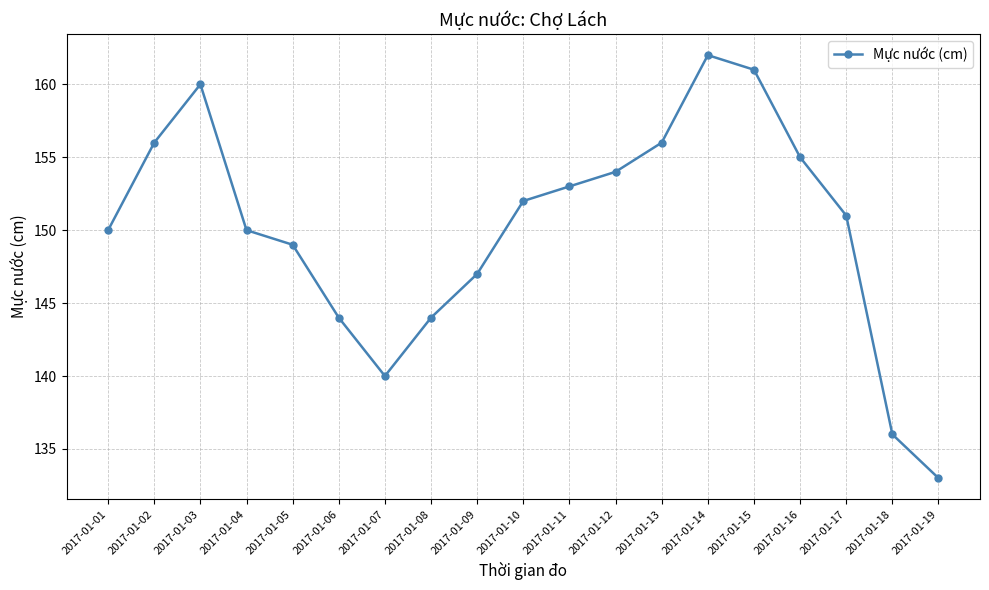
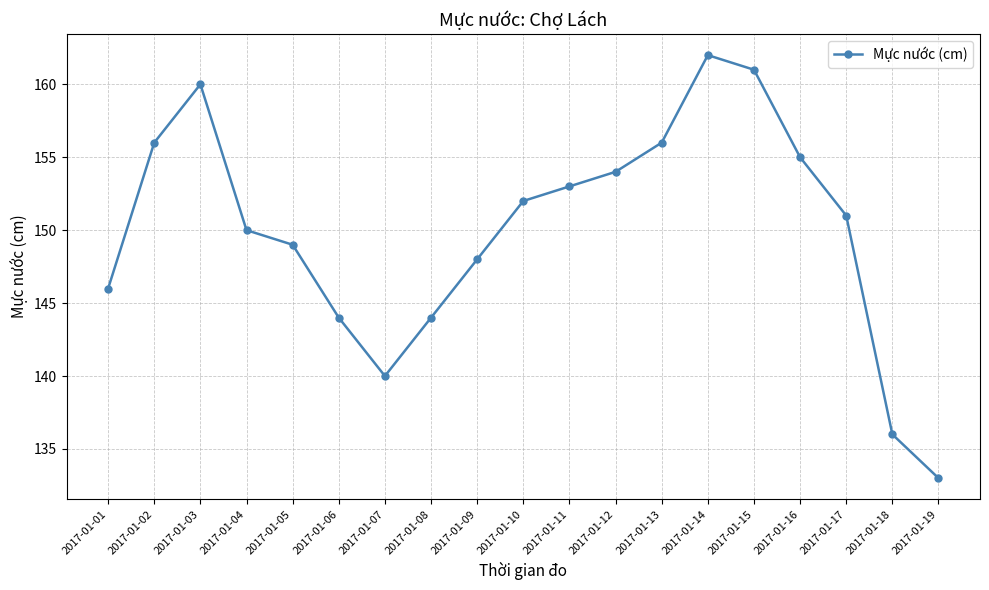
2017-01-01: 150 -> 146
2017-01-09: 147 -> 148
